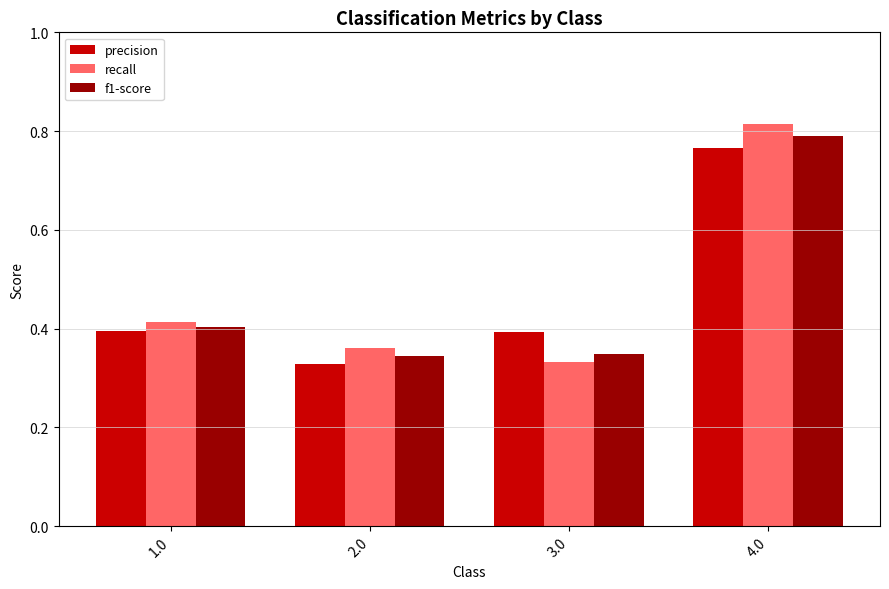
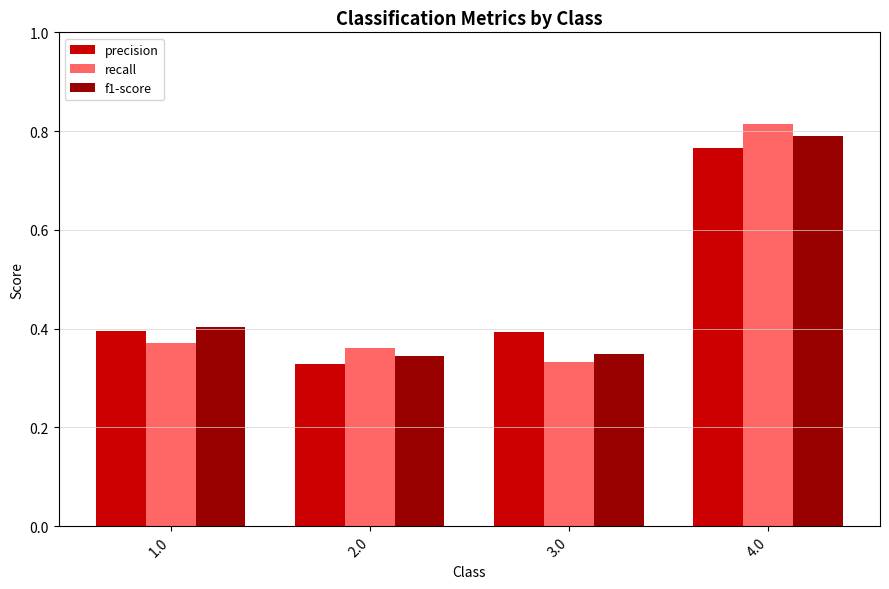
recall, 1.0: 0.41 -> 0.37
